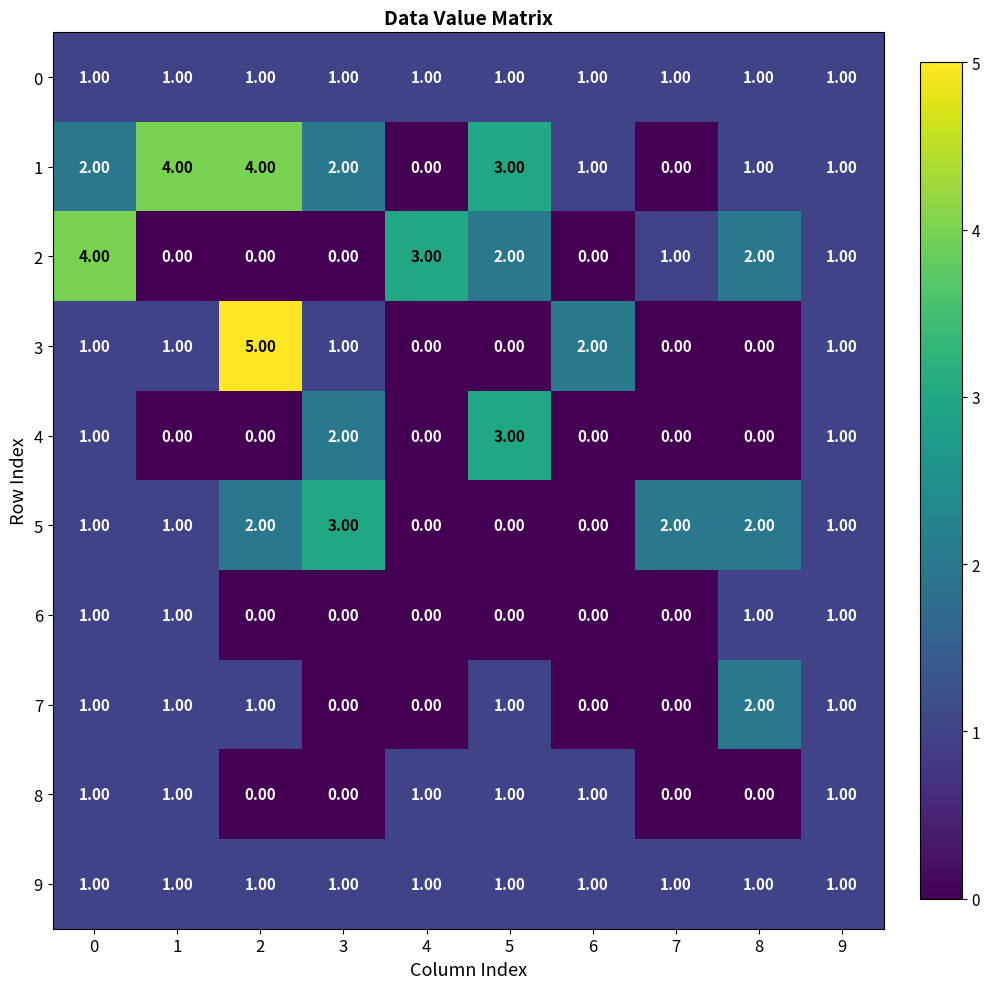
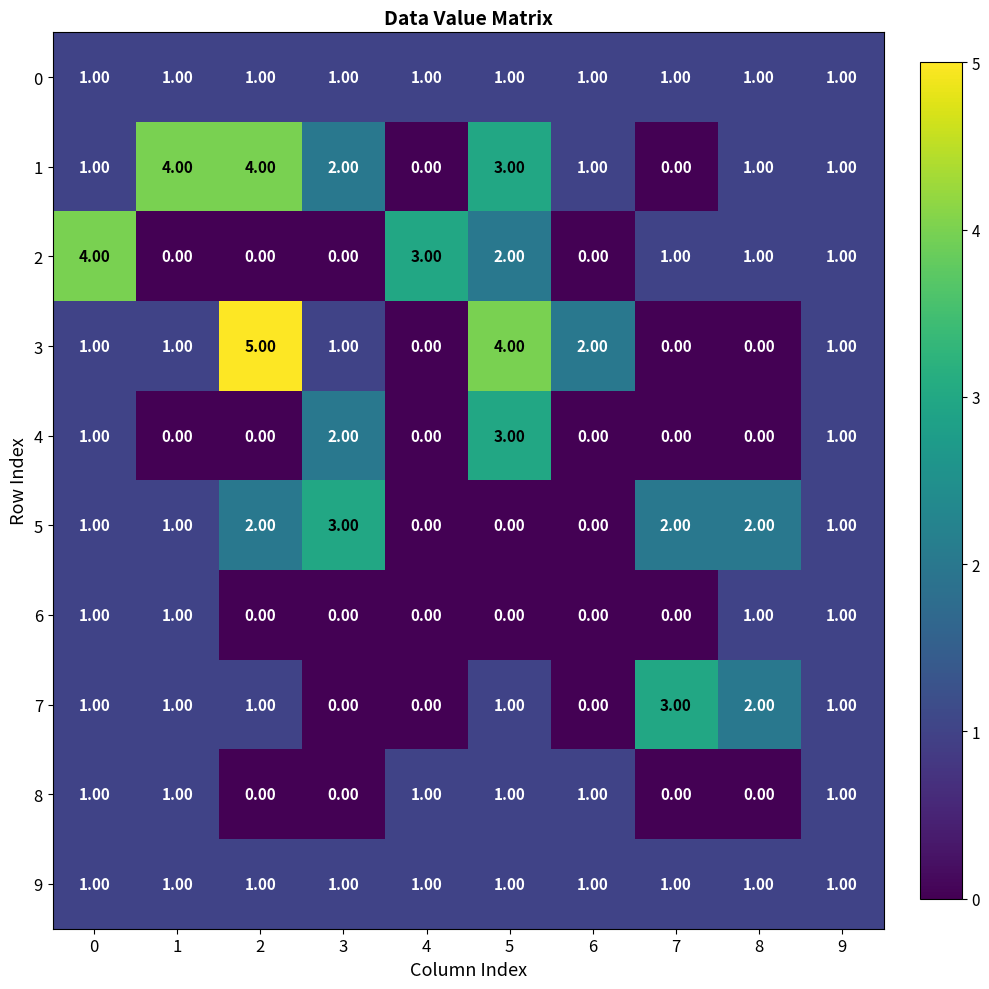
1, 0: 2.00 -> 1.00
2, 8: 2.00 -> 1.00
3, 5: 0.00 -> 4.00
7, 7: 0.00 -> 3.00
